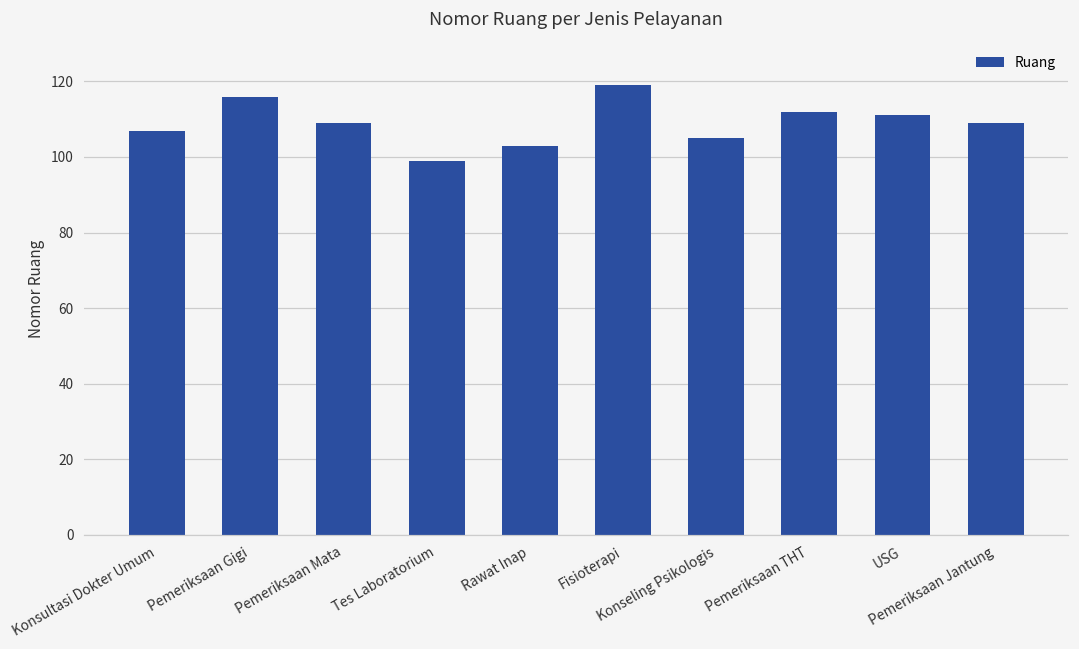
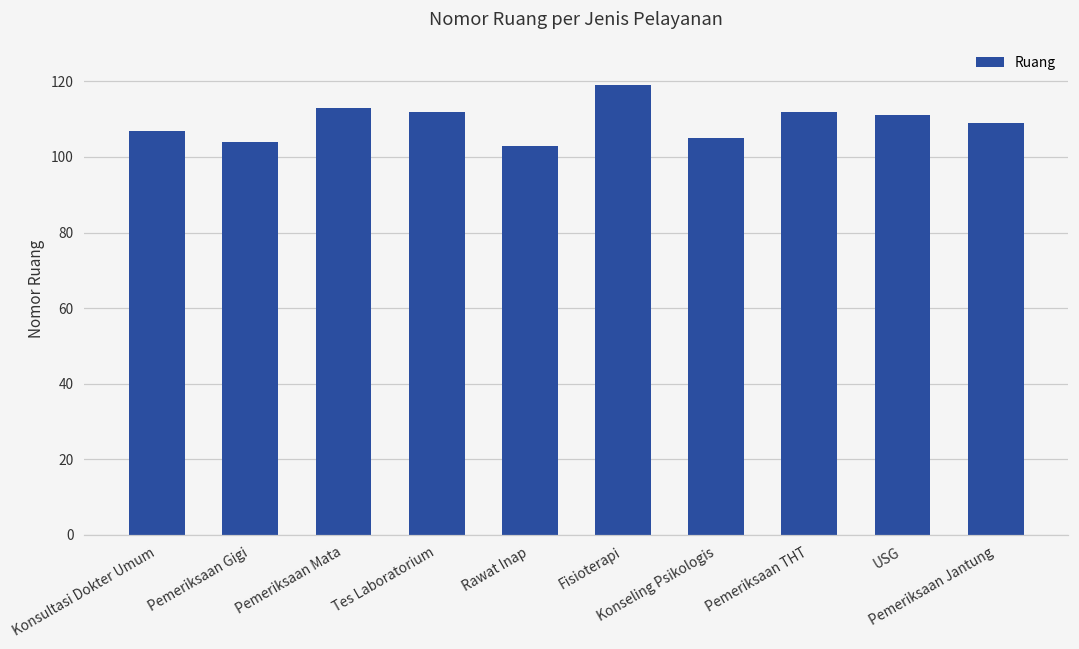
Pemeriksaan Gigi: 116 -> 104
Pemeriksaan Mata: 109 -> 113
Tes Laboratorium: 99 -> 112
